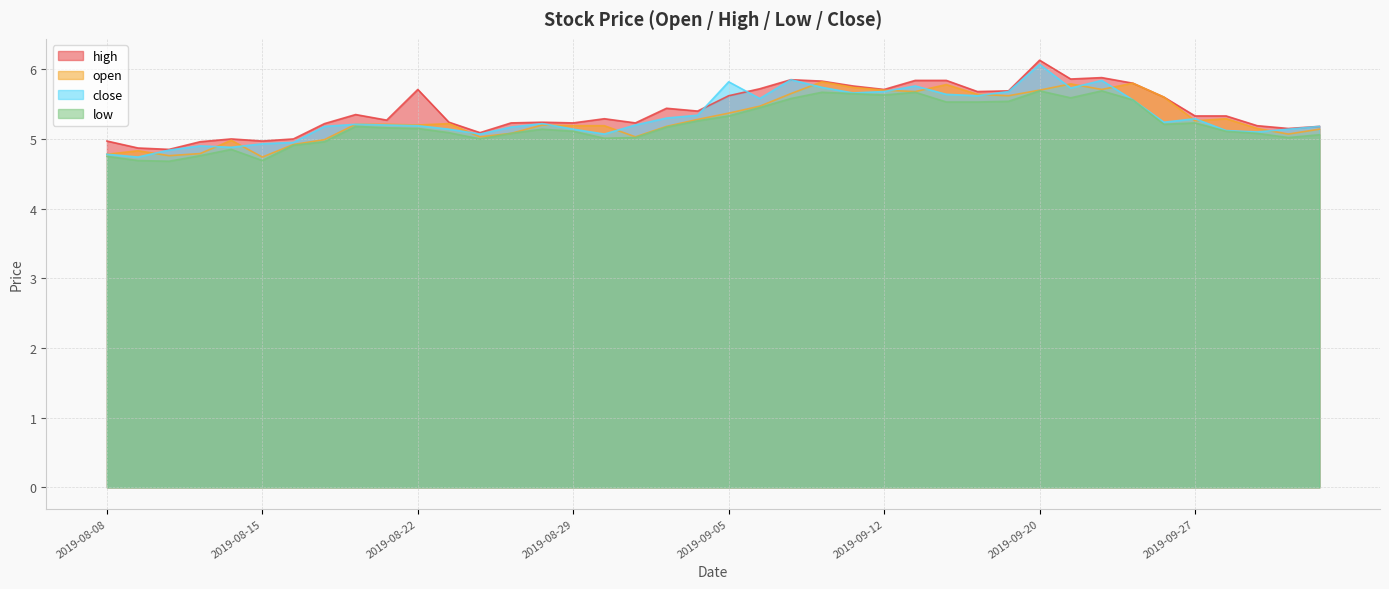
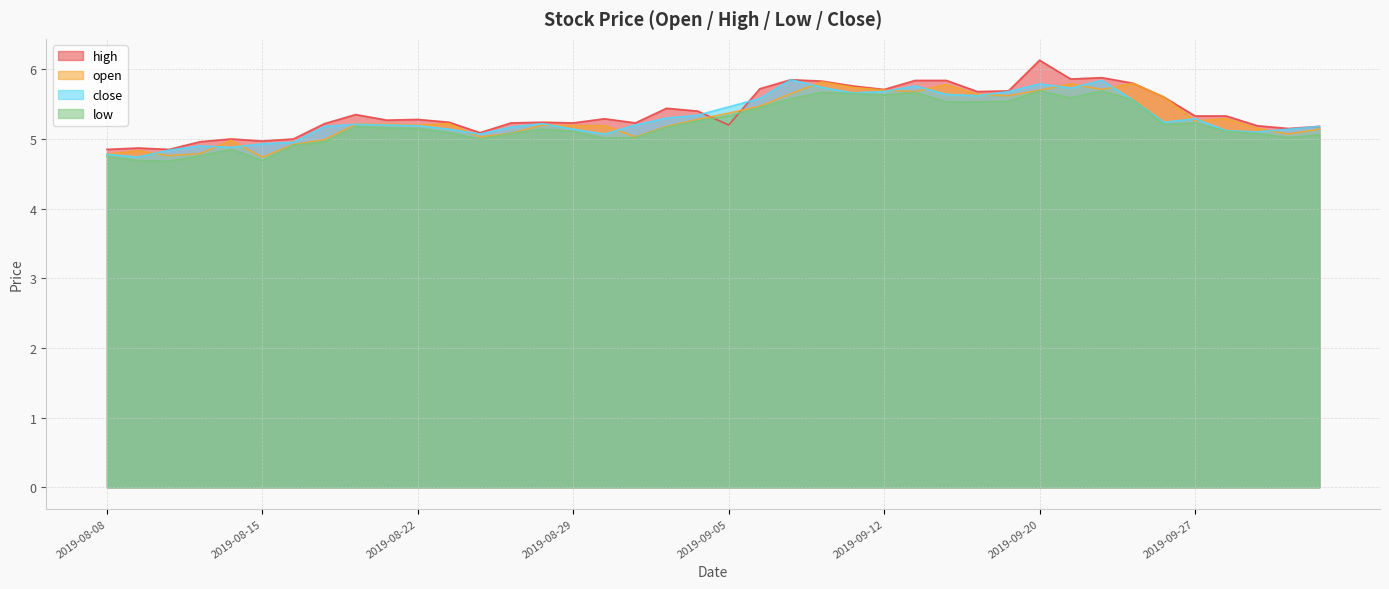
high, 2019-08-08: 5.0 -> 4.9
high, 2019-08-22: 5.7 -> 5.3
high, 2019-09-05: 5.6 -> 5.2
close, 2019-09-05: 5.8 -> 5.5
close, 2019-09-20: 6.1 -> 5.8
